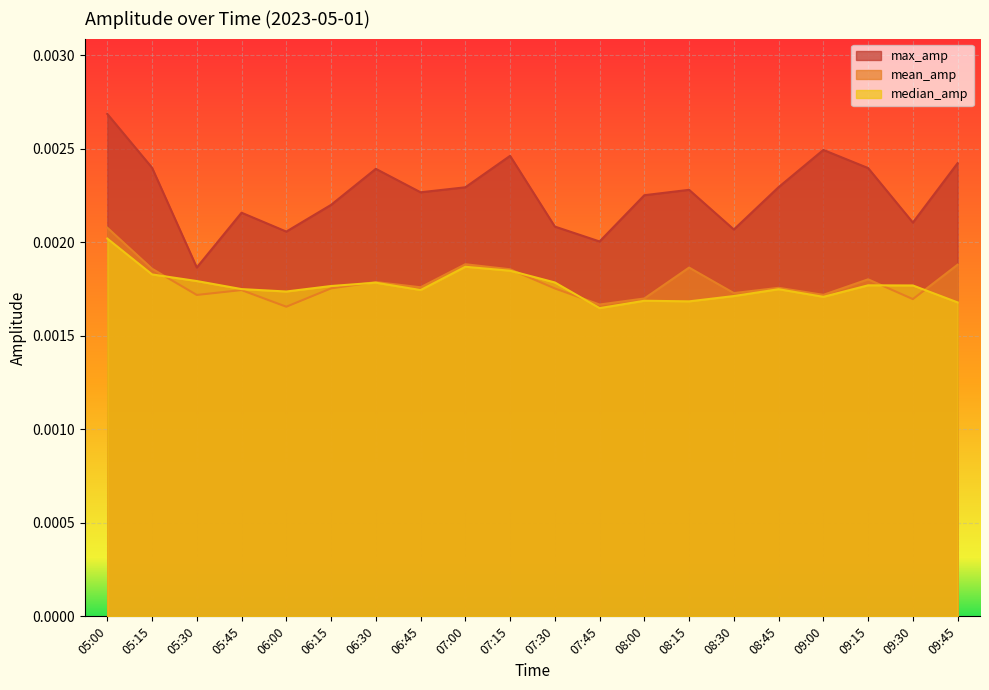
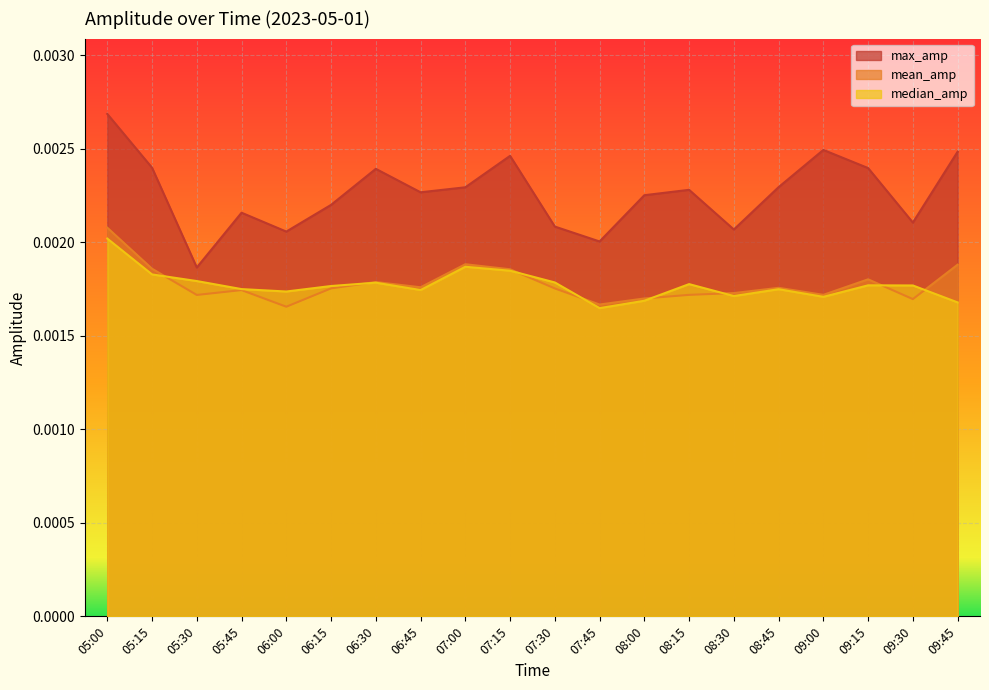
mean_amp, 08:15: 0.00186 -> 0.00172
median_amp, 08:15: 0.00168 -> 0.00178
max_amp, 09:45: 0.00242 -> 0.00248
